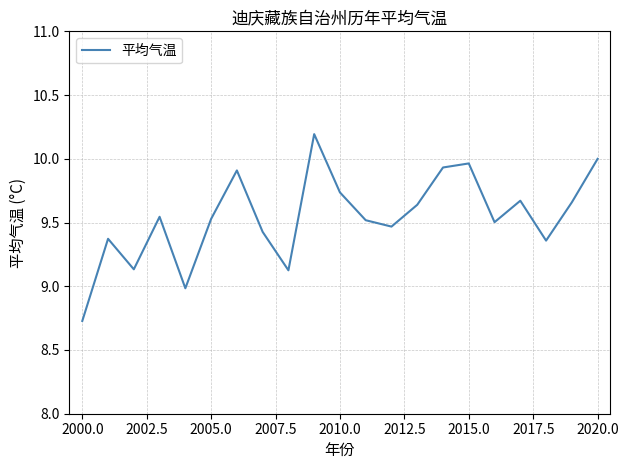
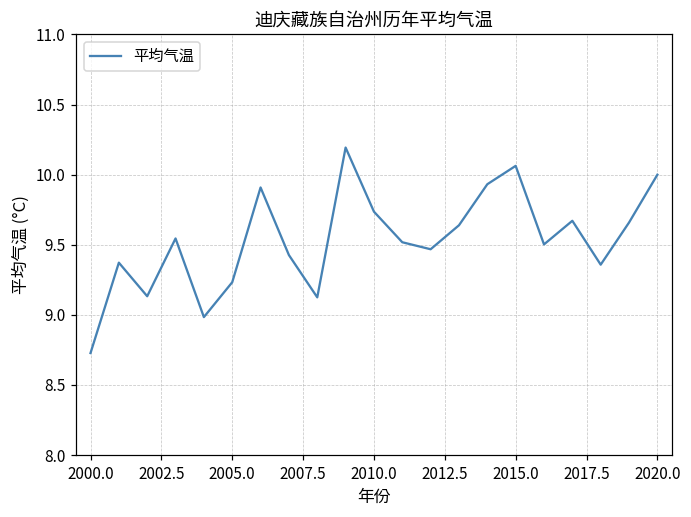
2005.0: 9.53 -> 9.23
2015.0: 9.96 -> 10.06
